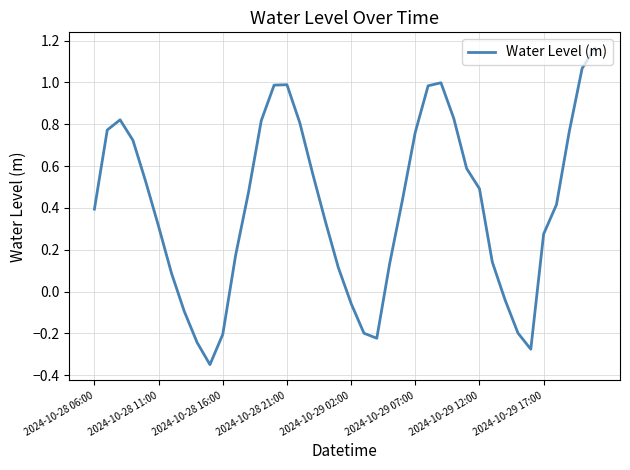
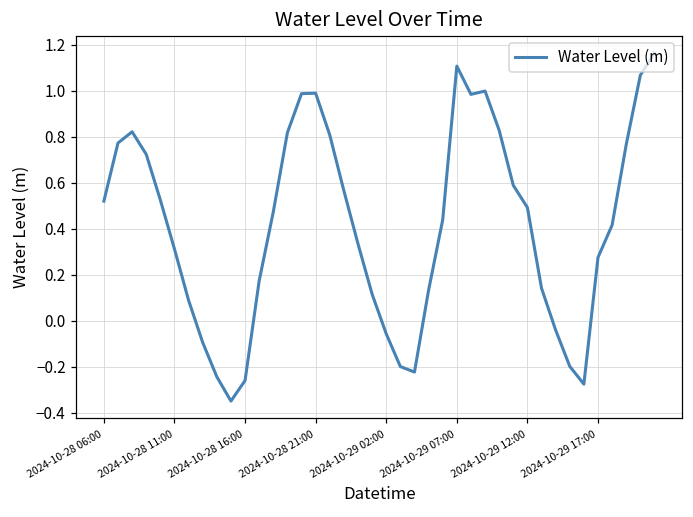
2024-10-28 06:00: 0.39 -> 0.52
2024-10-28 16:00: -0.20 -> -0.26
2024-10-29 07:00: 0.76 -> 1.11
